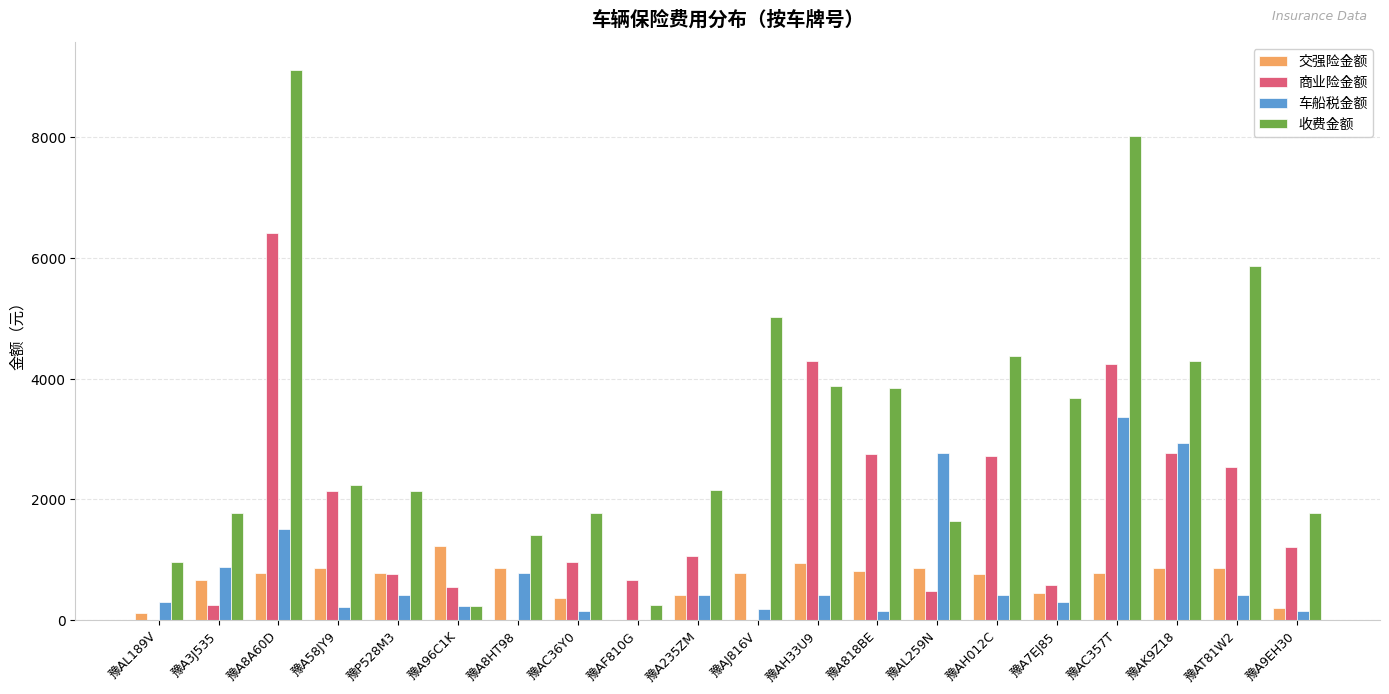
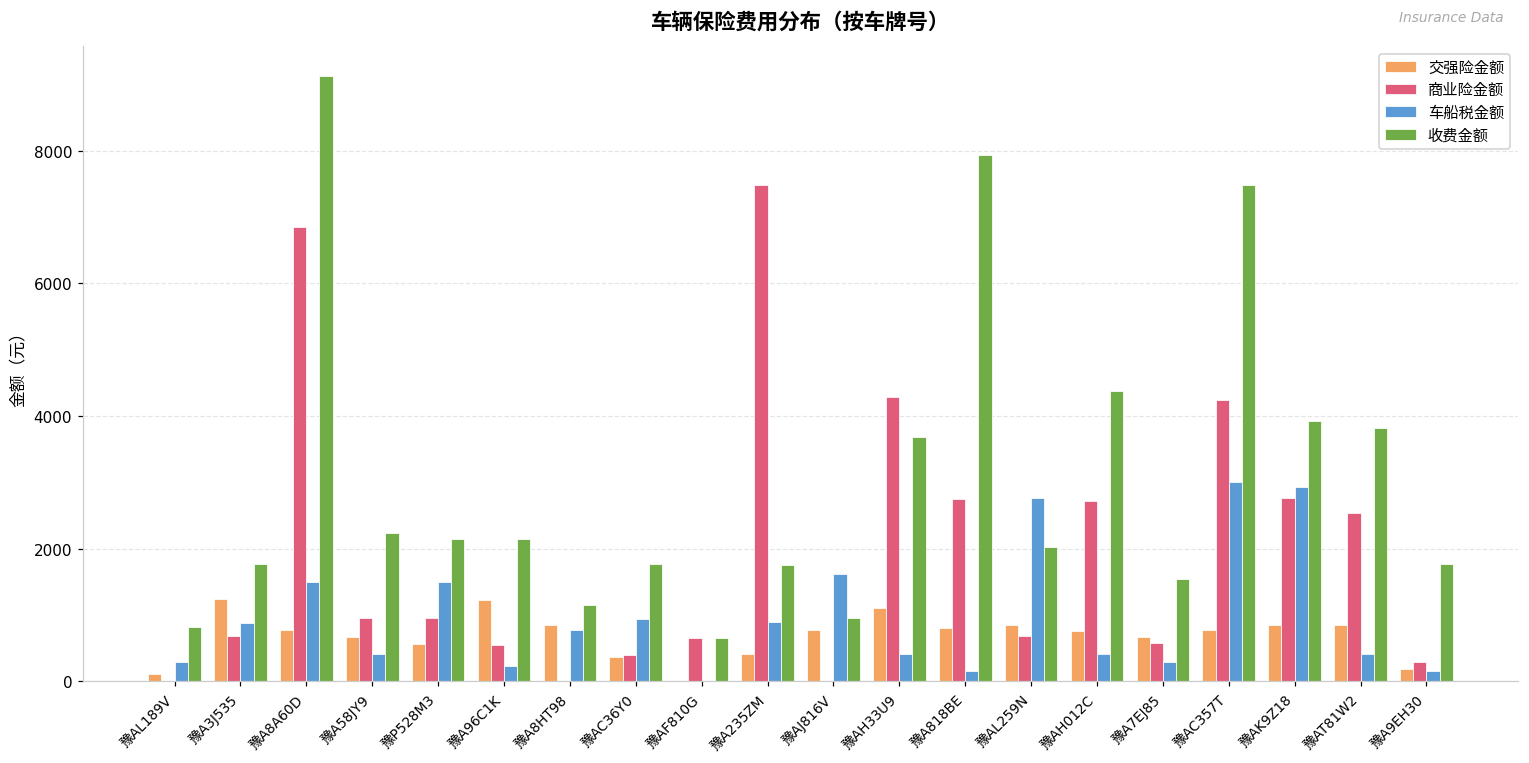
收费金额, 豫AL189V: 1000 -> 800
交强险金额, 豫A3J535: 700 -> 1200
商业险金额, 豫A3J535: 200 -> 700
商业险金额, 豫A8A60D: 6400 -> 6900
交强险金额, 豫A58JY9: 900 -> 700
商业险金额, 豫A58JY9: 2100 -> 1000
车船税金额, 豫A58JY9: 200 -> 400
交强险金额, 豫P528M3: 800 -> 600
商业险金额, 豫P528M3: 800 -> 1000
车船税金额, 豫P528M3: 400 -> 1500
收费金额, 豫A96C1K: 200 -> 2100
收费金额, 豫A8HT98: 1400 -> 1200
商业险金额, 豫AC36Y0: 1000 -> 400
车船税金额, 豫AC36Y0: 200 -> 900
收费金额, 豫AF810G: 200 -> 700
商业险金额, 豫A235ZM: 1100 -> 7500
车船税金额, 豫A235ZM: 400 -> 900
收费金额, 豫A235ZM: 2100 -> 1700
车船税金额, 豫AJ816V: 200 -> 1600
收费金额, 豫AJ816V: 5000 -> 1000
交强险金额, 豫AH33U9: 1000 -> 1100
收费金额, 豫AH33U9: 3900 -> 3700
收费金额, 豫A818BE: 3800 -> 7900
商业险金额, 豫AL259N: 500 -> 700
收费金额, 豫AL259N: 1600 -> 2000
交强险金额, 豫A7EJ85: 400 -> 700
收费金额, 豫A7EJ85: 3700 -> 1500
车船税金额, 豫AC357T: 3400 -> 3000
收费金额, 豫AC357T: 8000 -> 7500
收费金额, 豫AK9Z18: 4300 -> 3900
收费金额, 豫AT81W2: 5900 -> 3800
商业险金额, 豫A9EH30: 1200 -> 300
